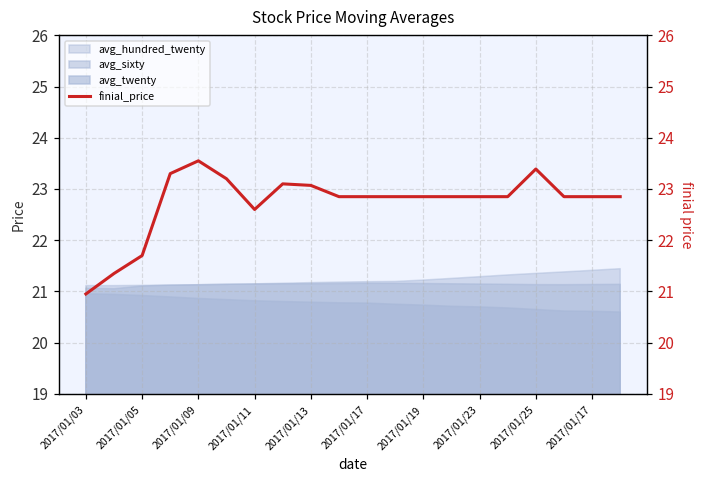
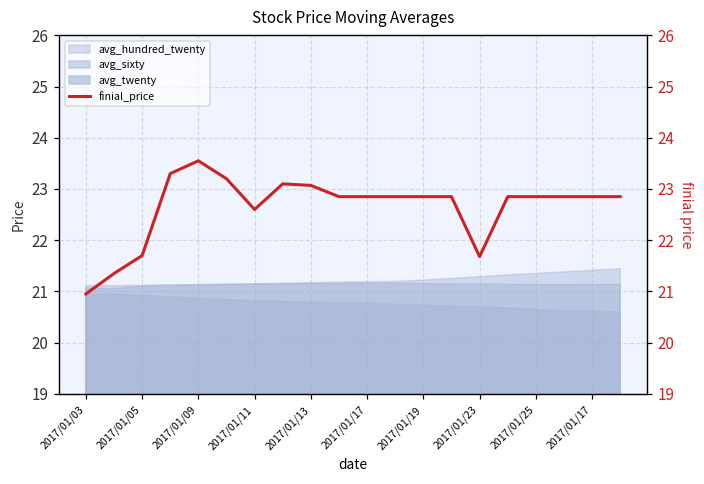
finial_price, 2017/01/23: 22.9 -> 21.7
finial_price, 2017/01/25: 23.4 -> 22.9
